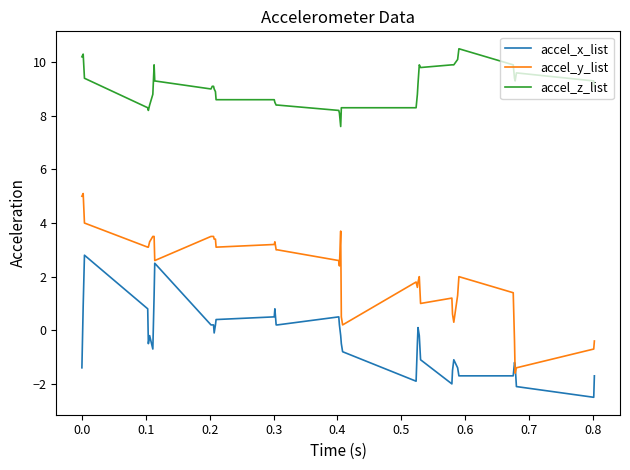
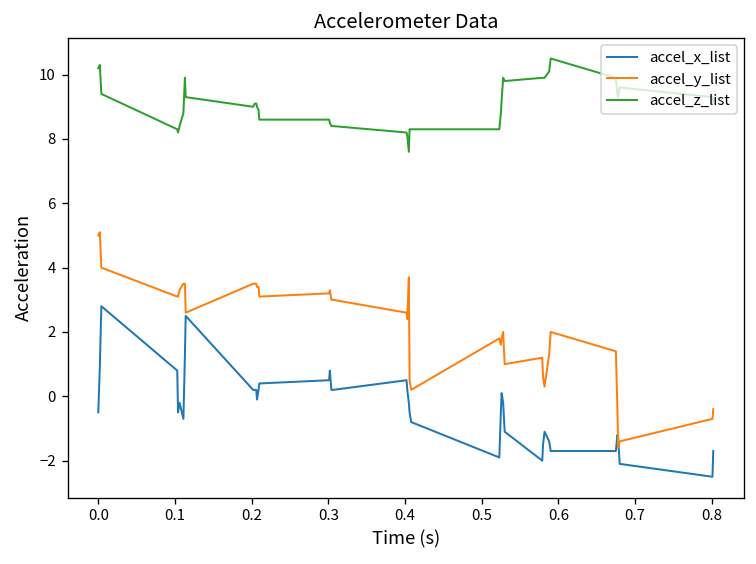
accel_x_list, 0.0: -1.4 -> -0.5
